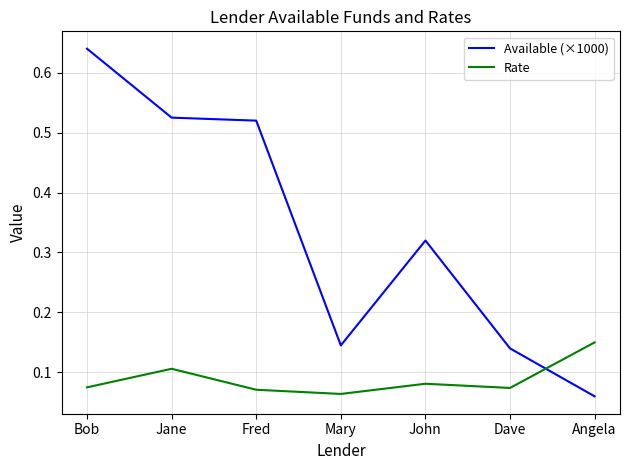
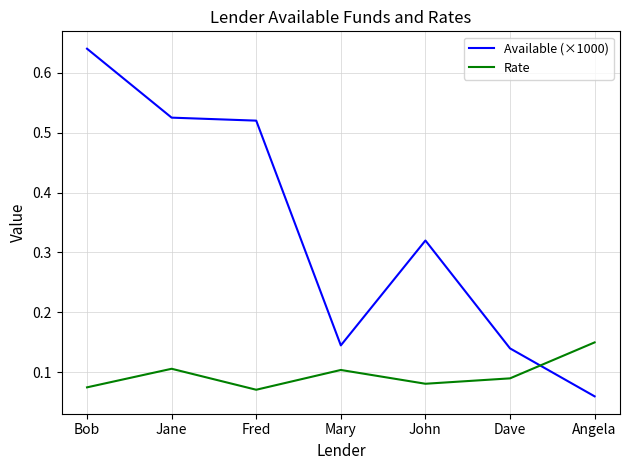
Rate, Mary: 0.06 -> 0.10
Rate, Dave: 0.07 -> 0.09
